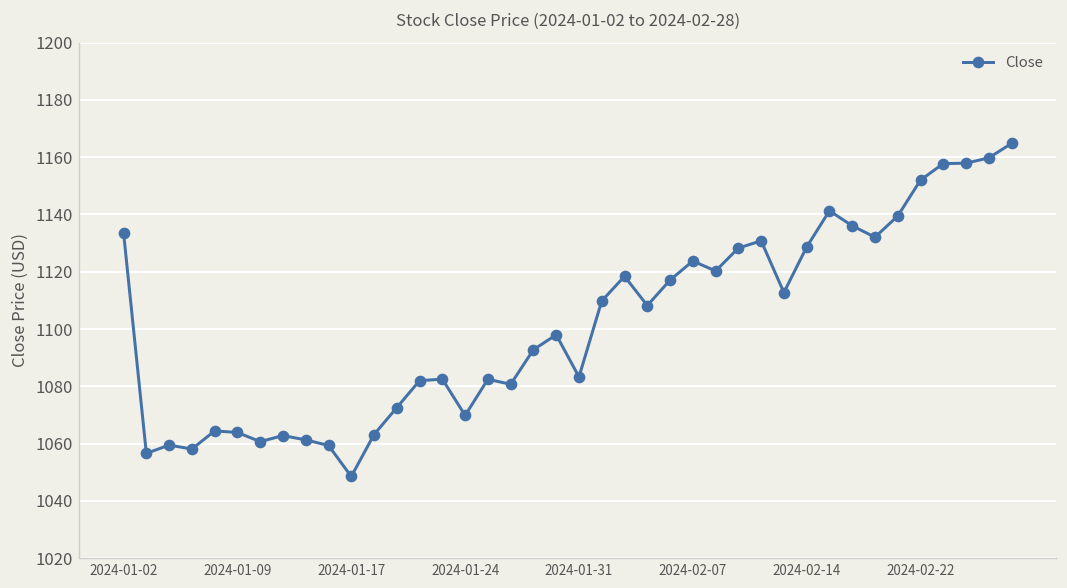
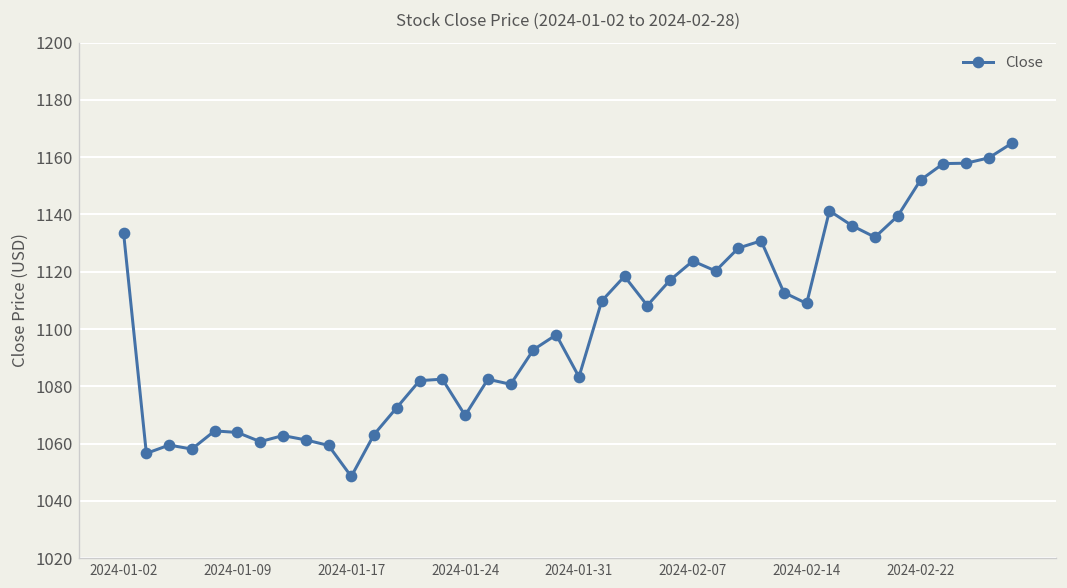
2024-02-14: 1129 -> 1109
